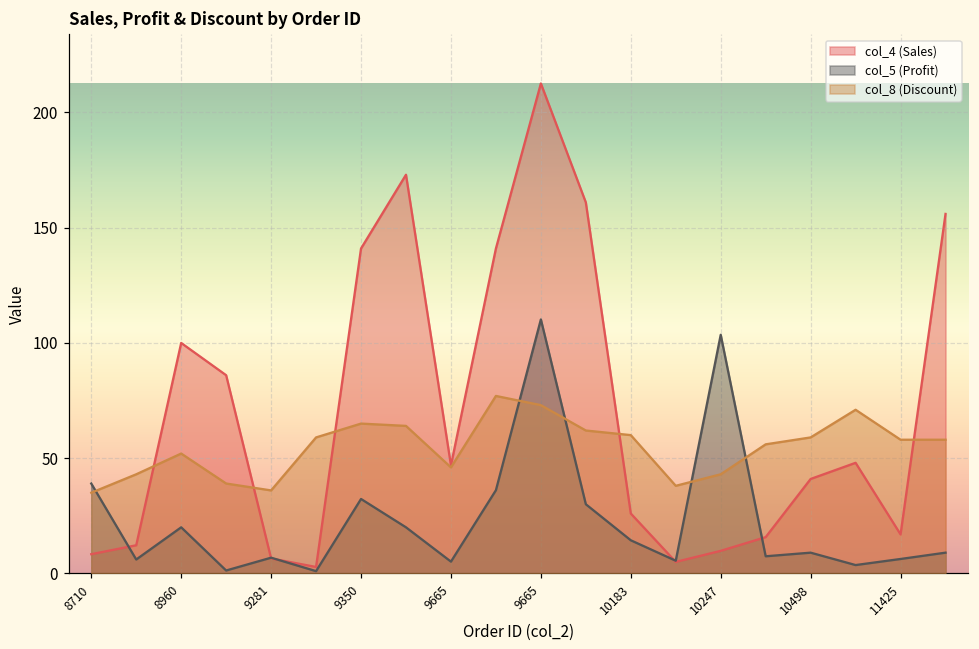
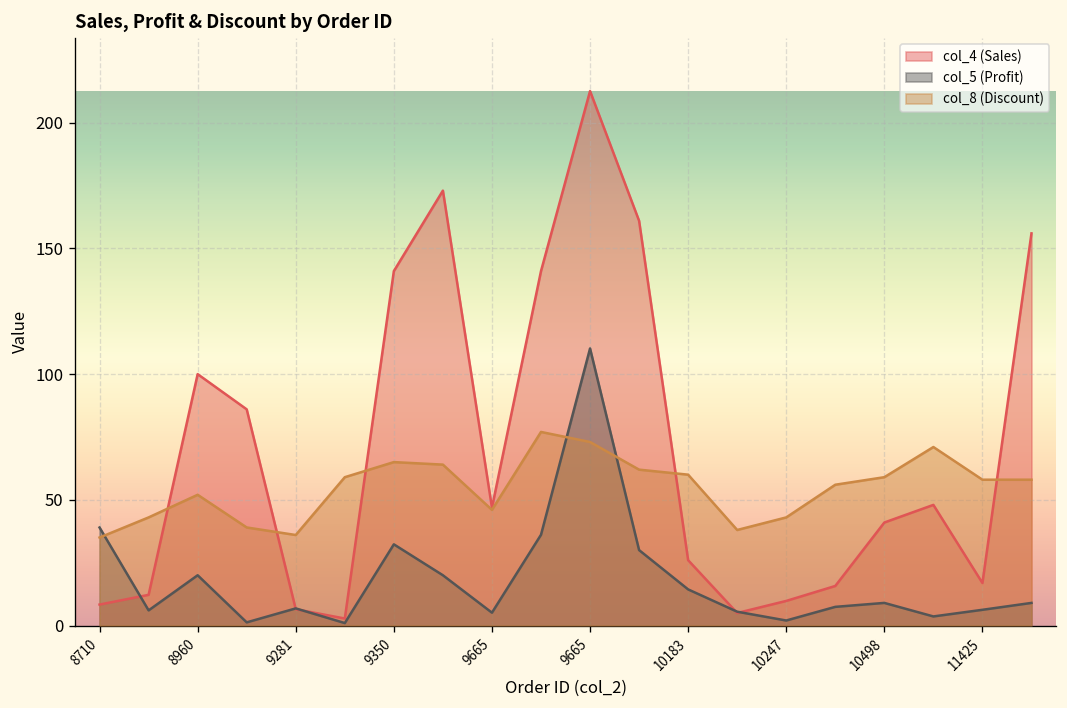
col_5 (Profit), 10247: 104 -> 2
